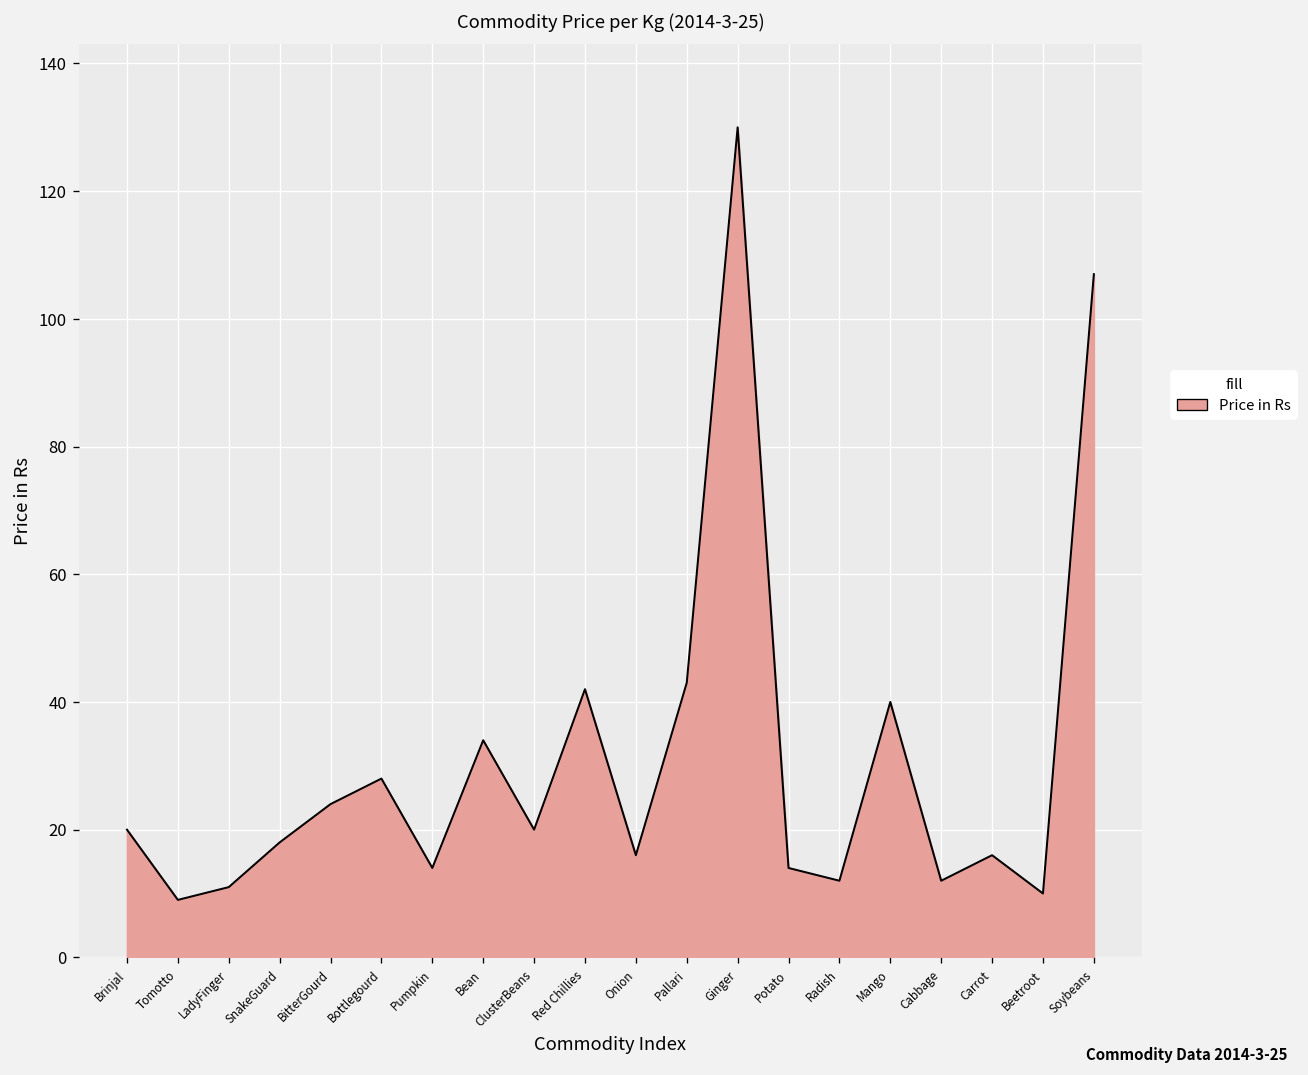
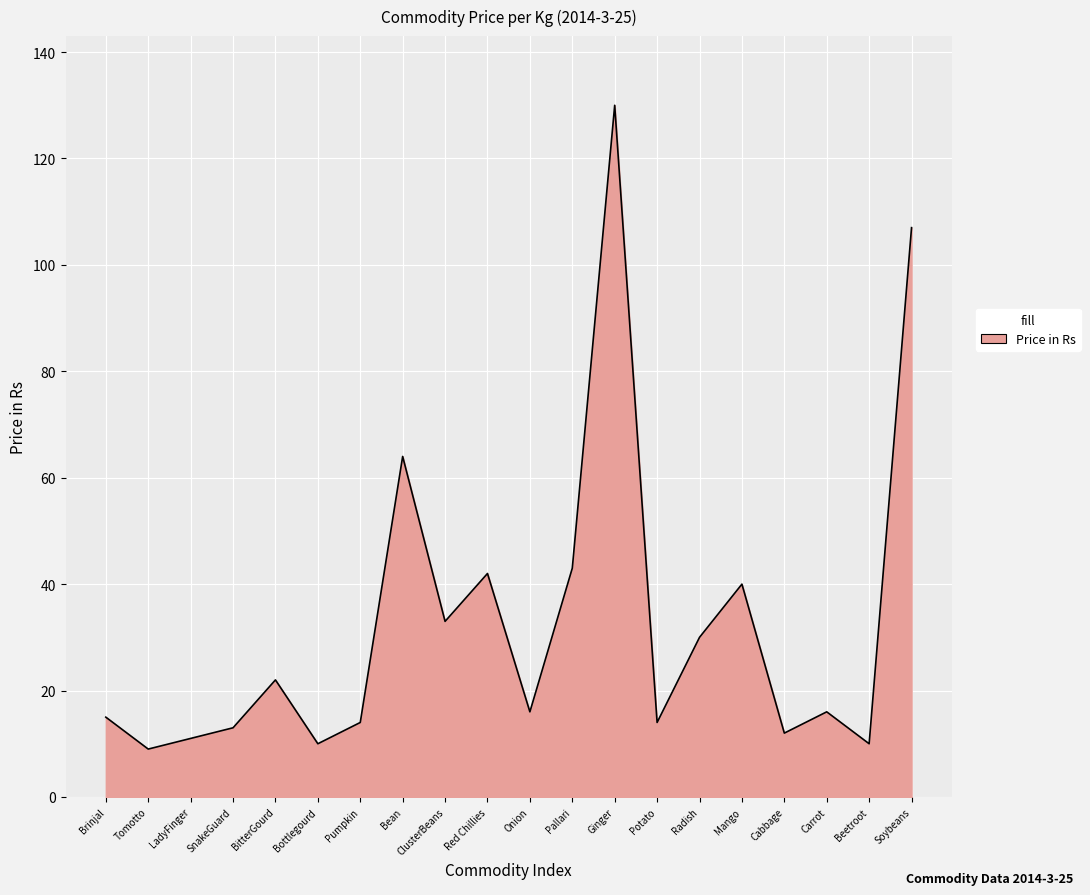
Brinjal: 20 -> 15
SnakeGuard: 18 -> 13
BitterGourd: 24 -> 22
Bottlegourd: 28 -> 10
Bean: 34 -> 64
ClusterBeans: 20 -> 33
Radish: 12 -> 30
